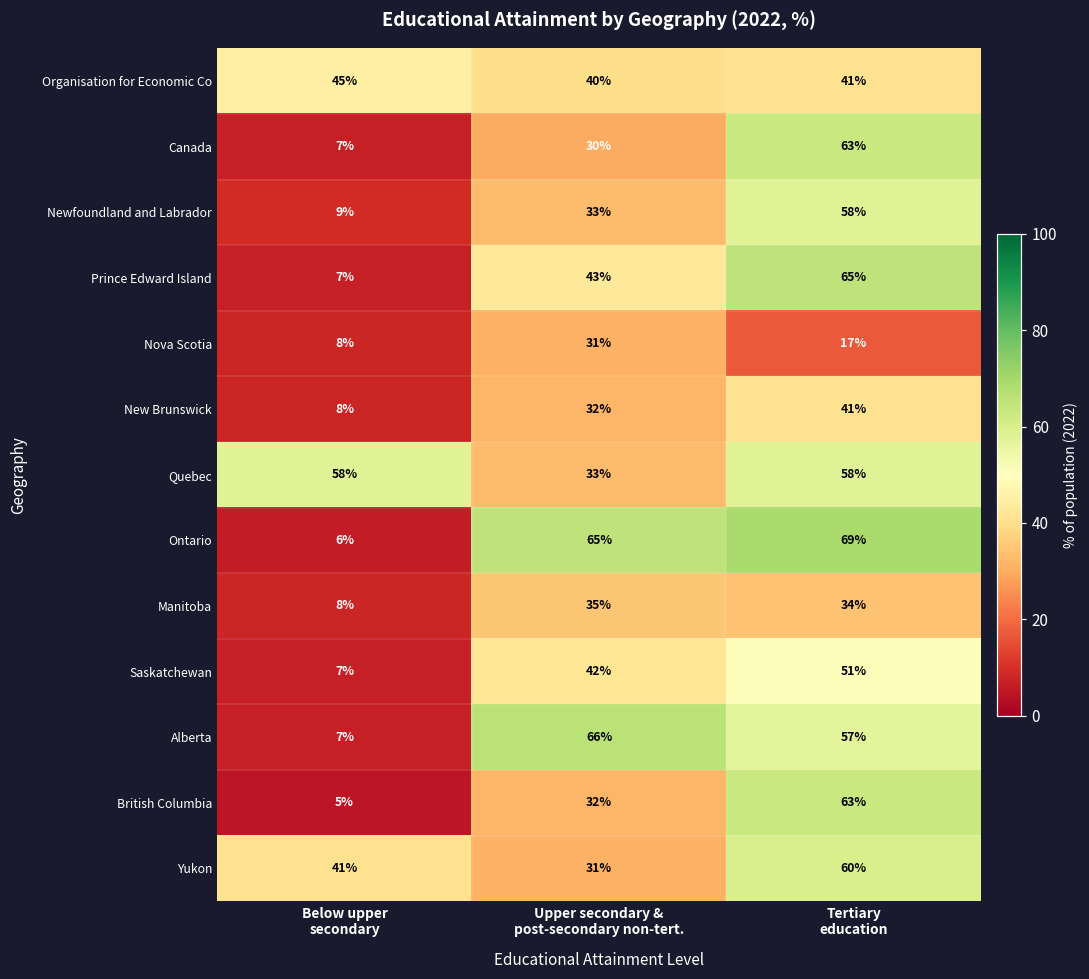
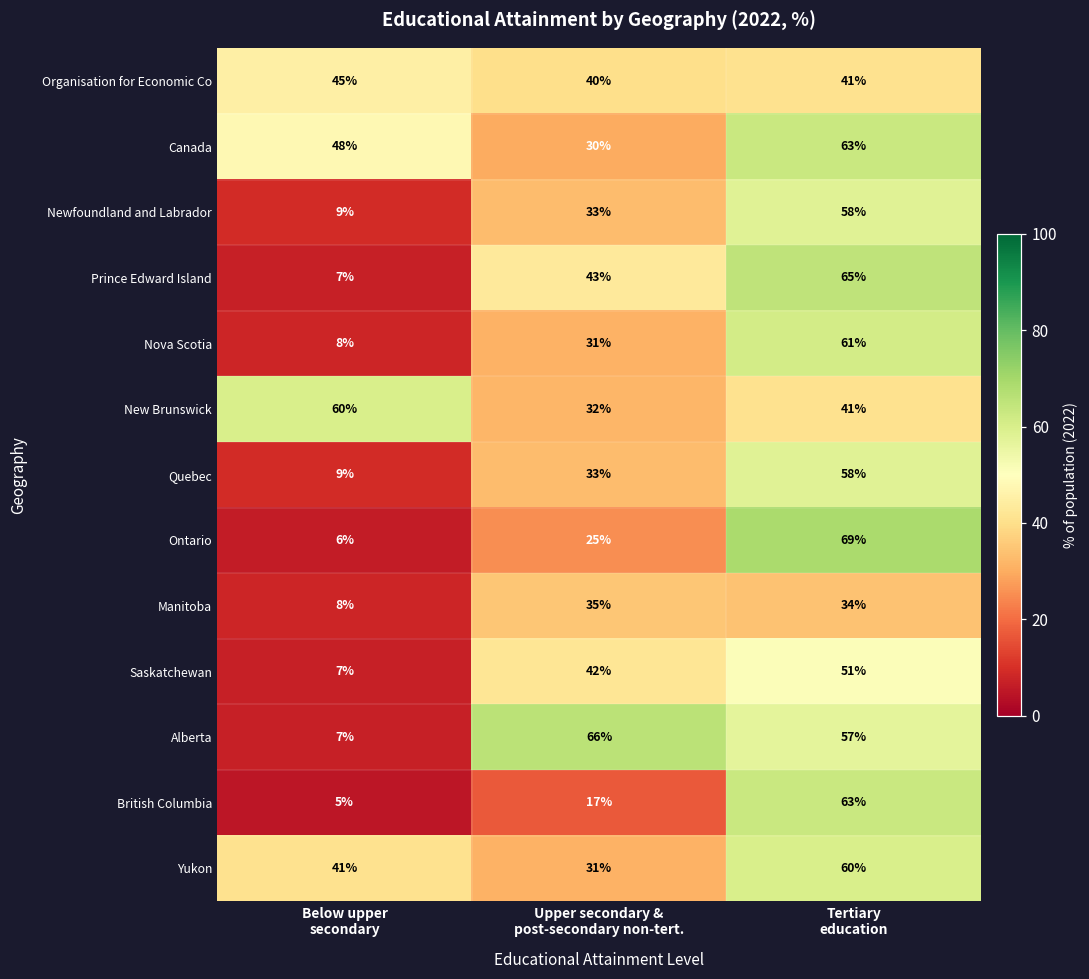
Canada, Below upper secondary: 7% -> 48%
Nova Scotia, Tertiary education: 17% -> 61%
New Brunswick, Below upper secondary: 8% -> 60%
Quebec, Below upper secondary: 58% -> 9%
Ontario, Upper secondary & post-secondary non-tert.: 65% -> 25%
British Columbia, Upper secondary & post-secondary non-tert.: 32% -> 17%
